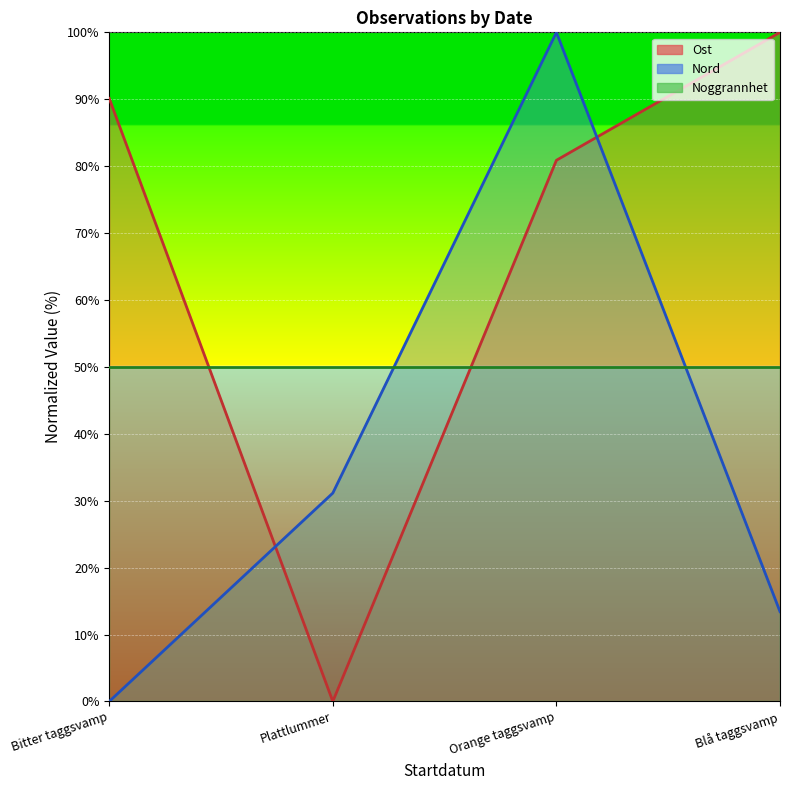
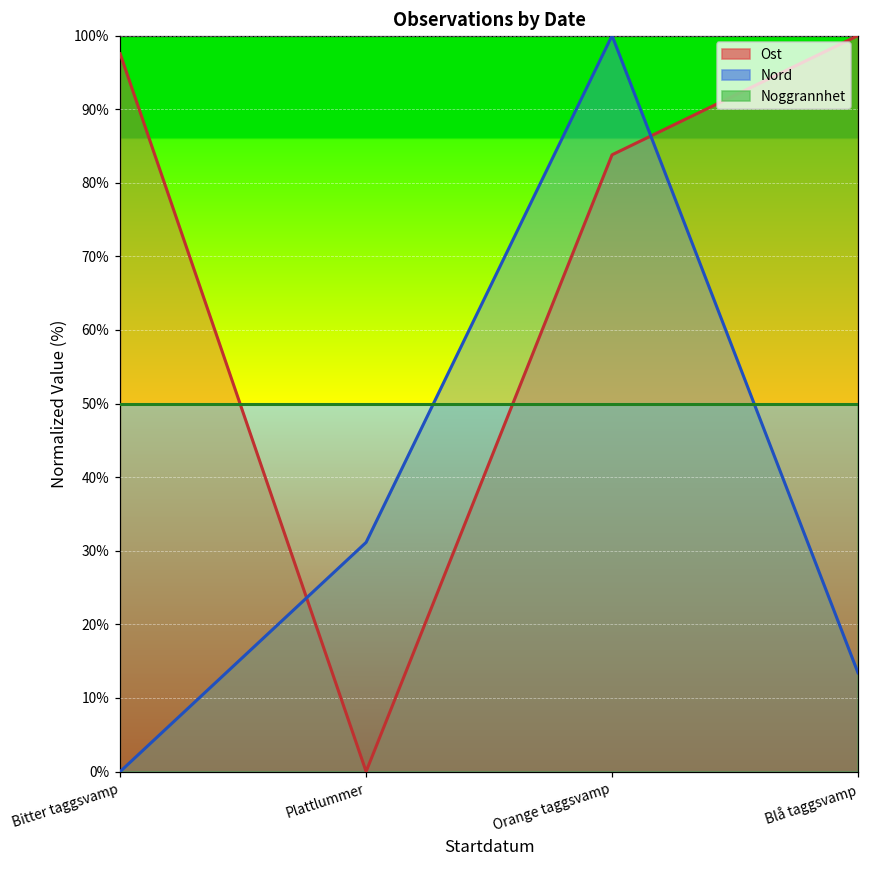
Ost, Bitter taggsvamp: 90% -> 98%
Ost, Orange taggsvamp: 81% -> 84%
